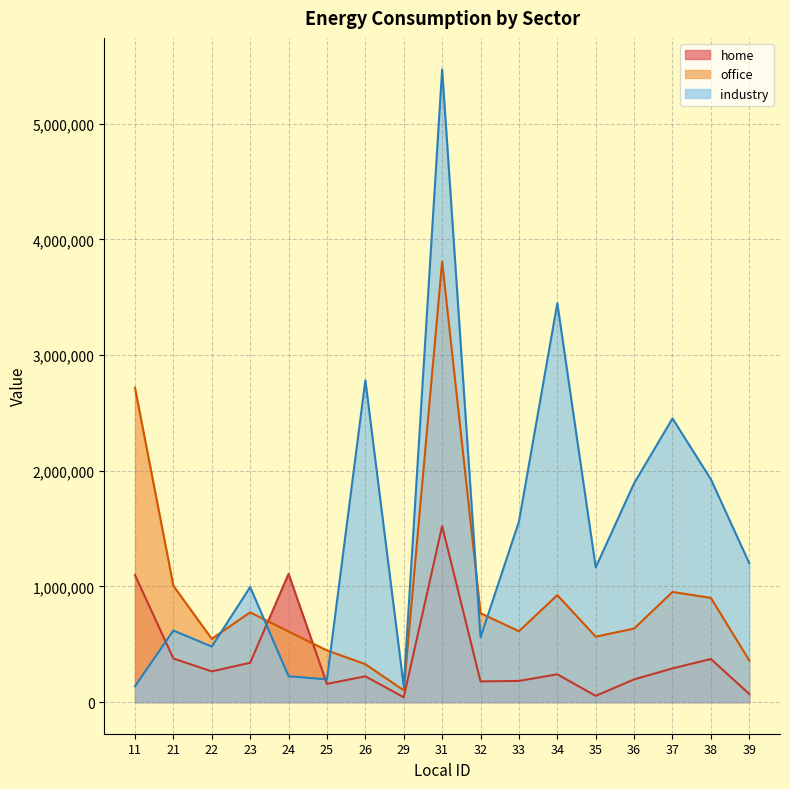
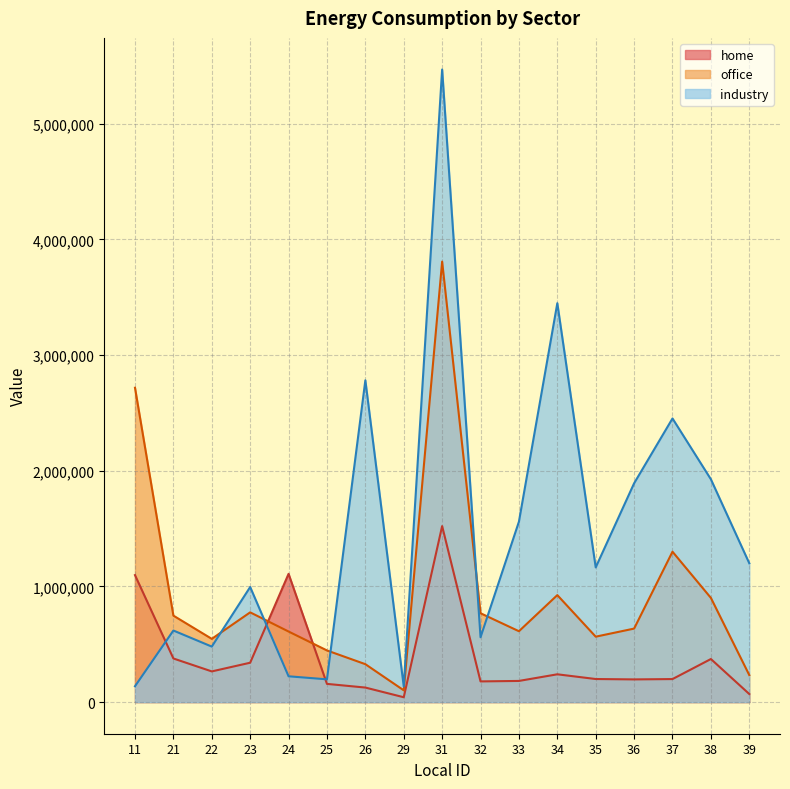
office, 21: 1,010,000 -> 750,000
home, 26: 220,000 -> 130,000
home, 35: 50,000 -> 200,000
home, 37: 290,000 -> 200,000
office, 37: 950,000 -> 1,300,000
office, 39: 360,000 -> 230,000
